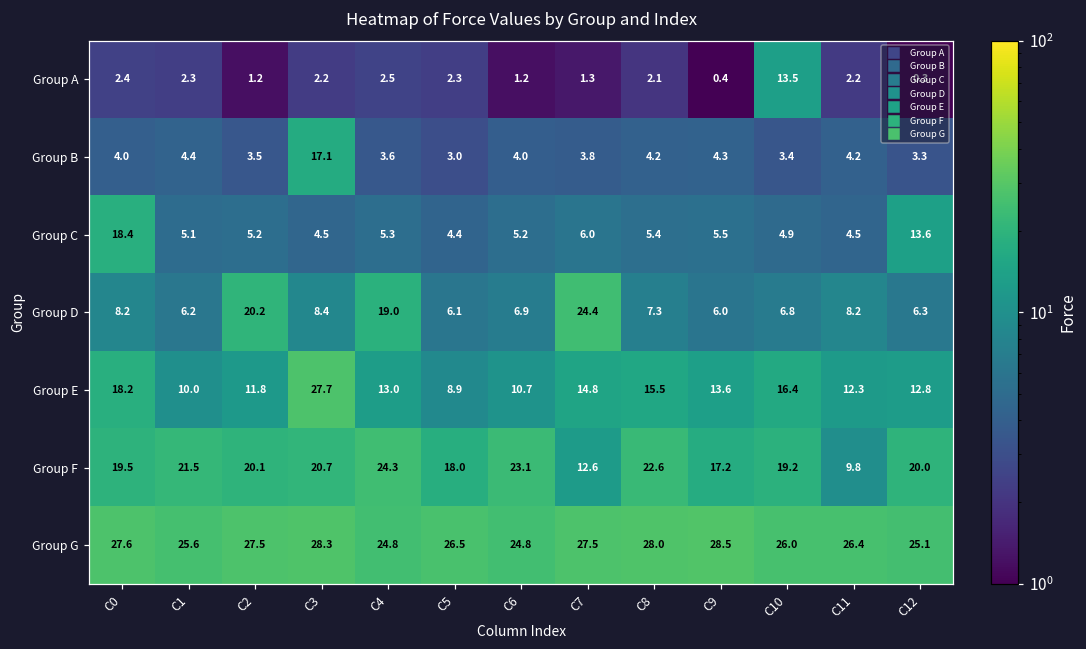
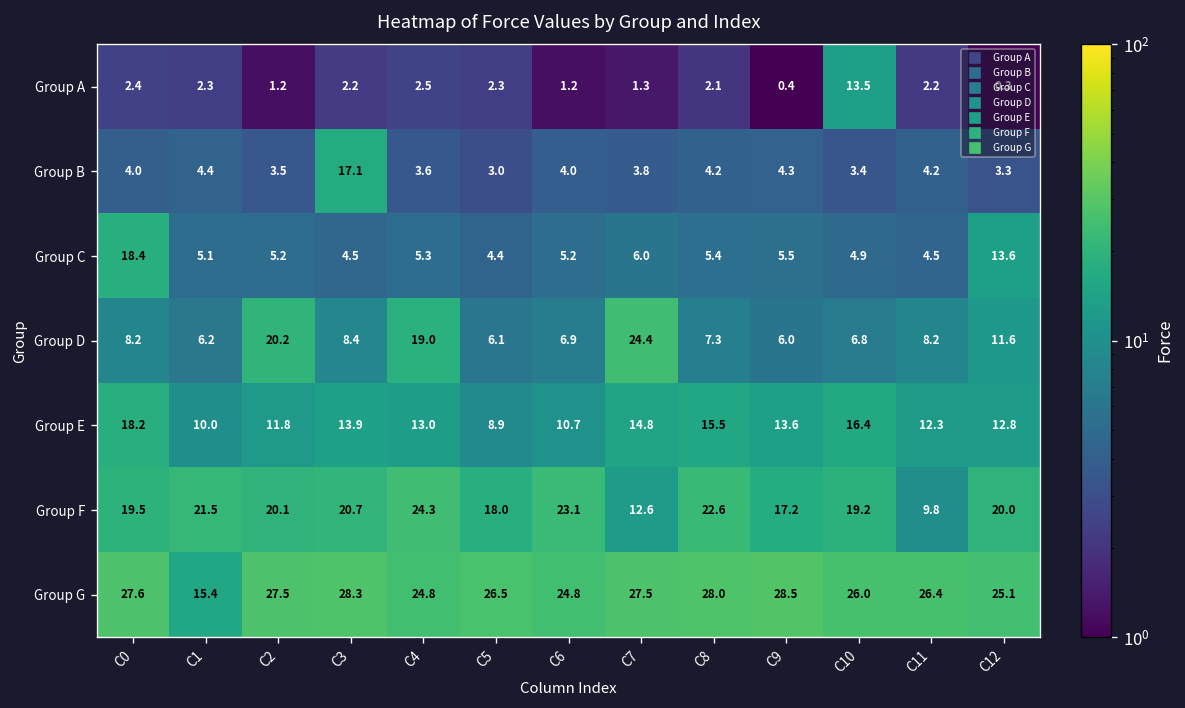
Group D, C12: 6.3 -> 11.6
Group E, C3: 27.7 -> 13.9
Group G, C1: 25.6 -> 15.4
